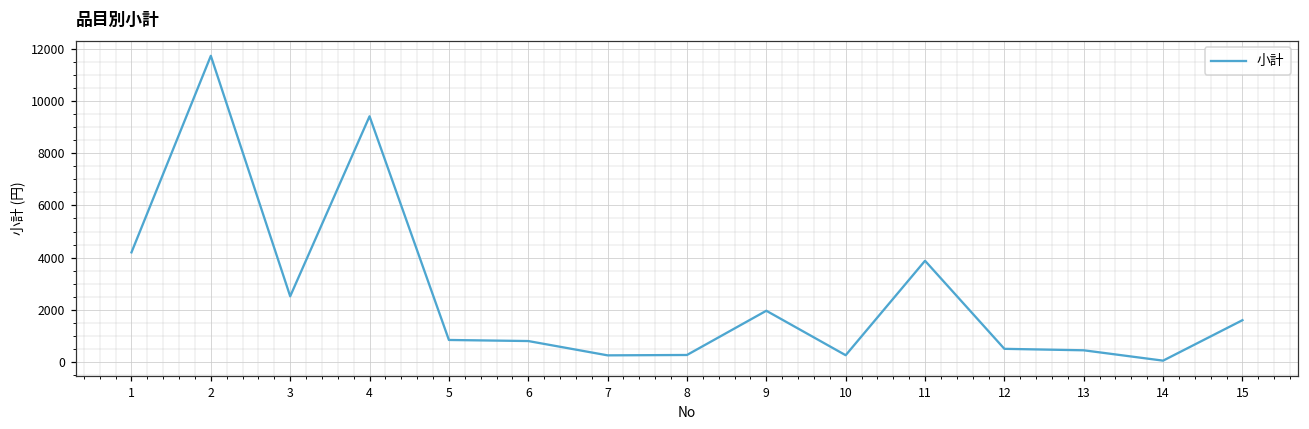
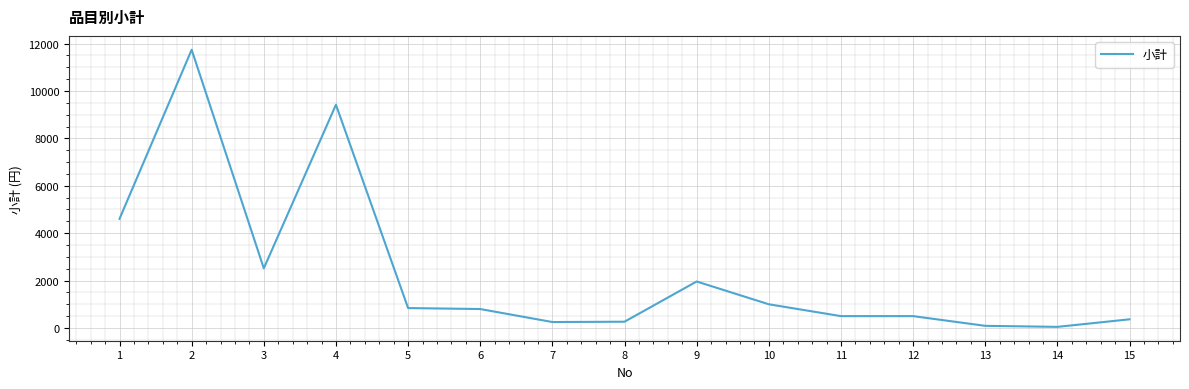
1: 4200 -> 4600
10: 300 -> 1000
11: 3900 -> 500
13: 400 -> 100
15: 1600 -> 400
